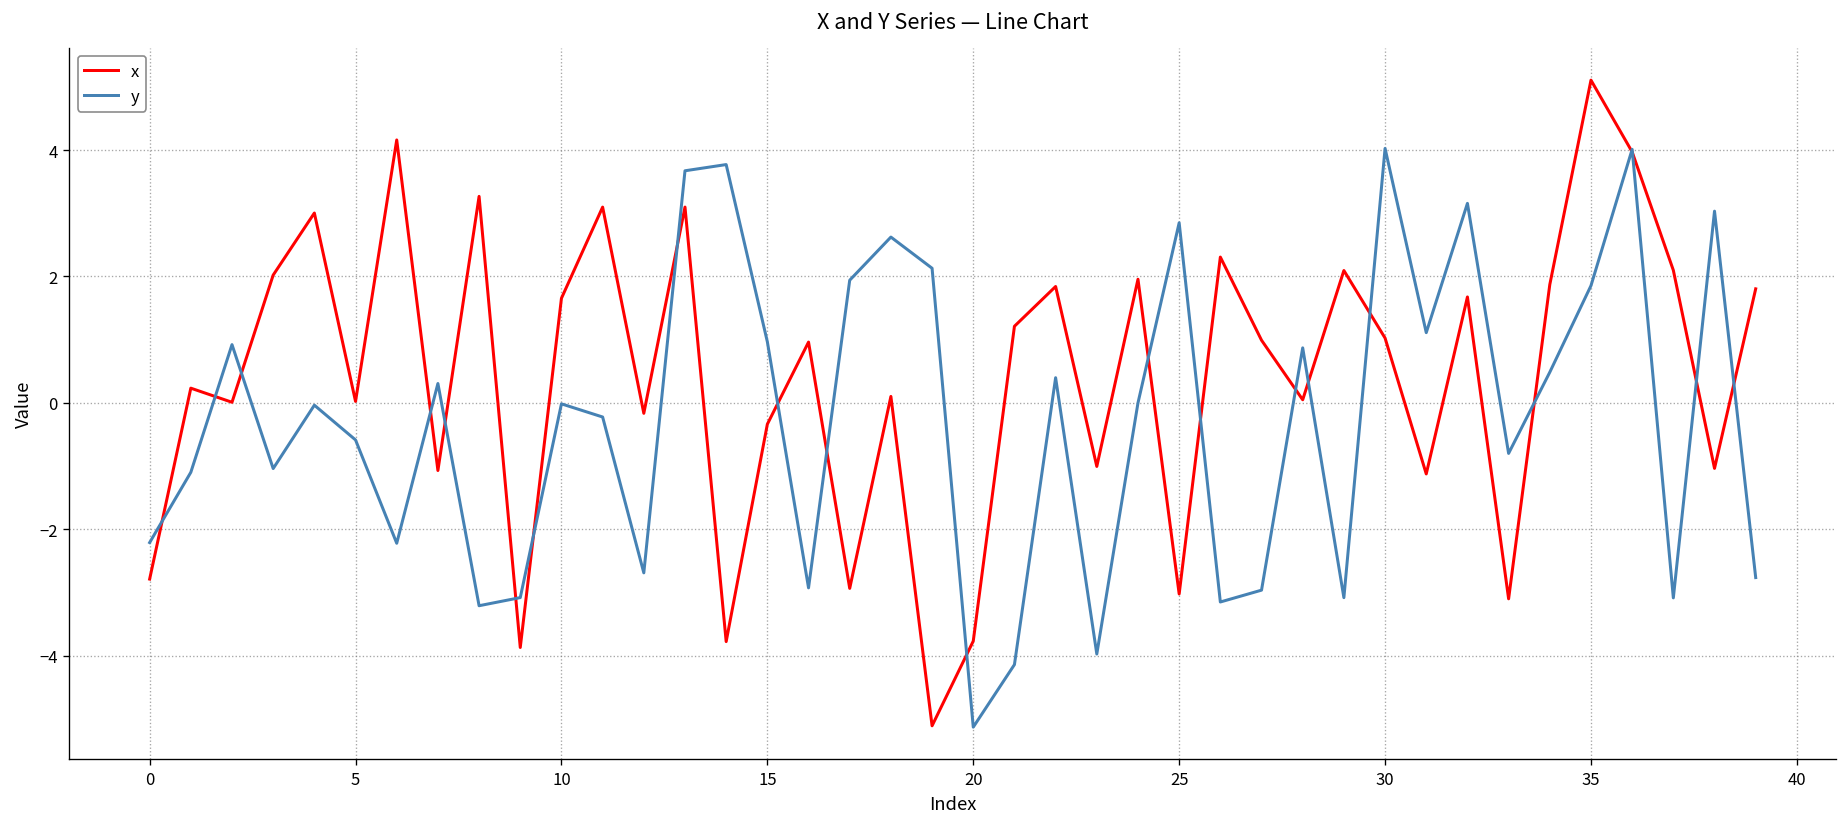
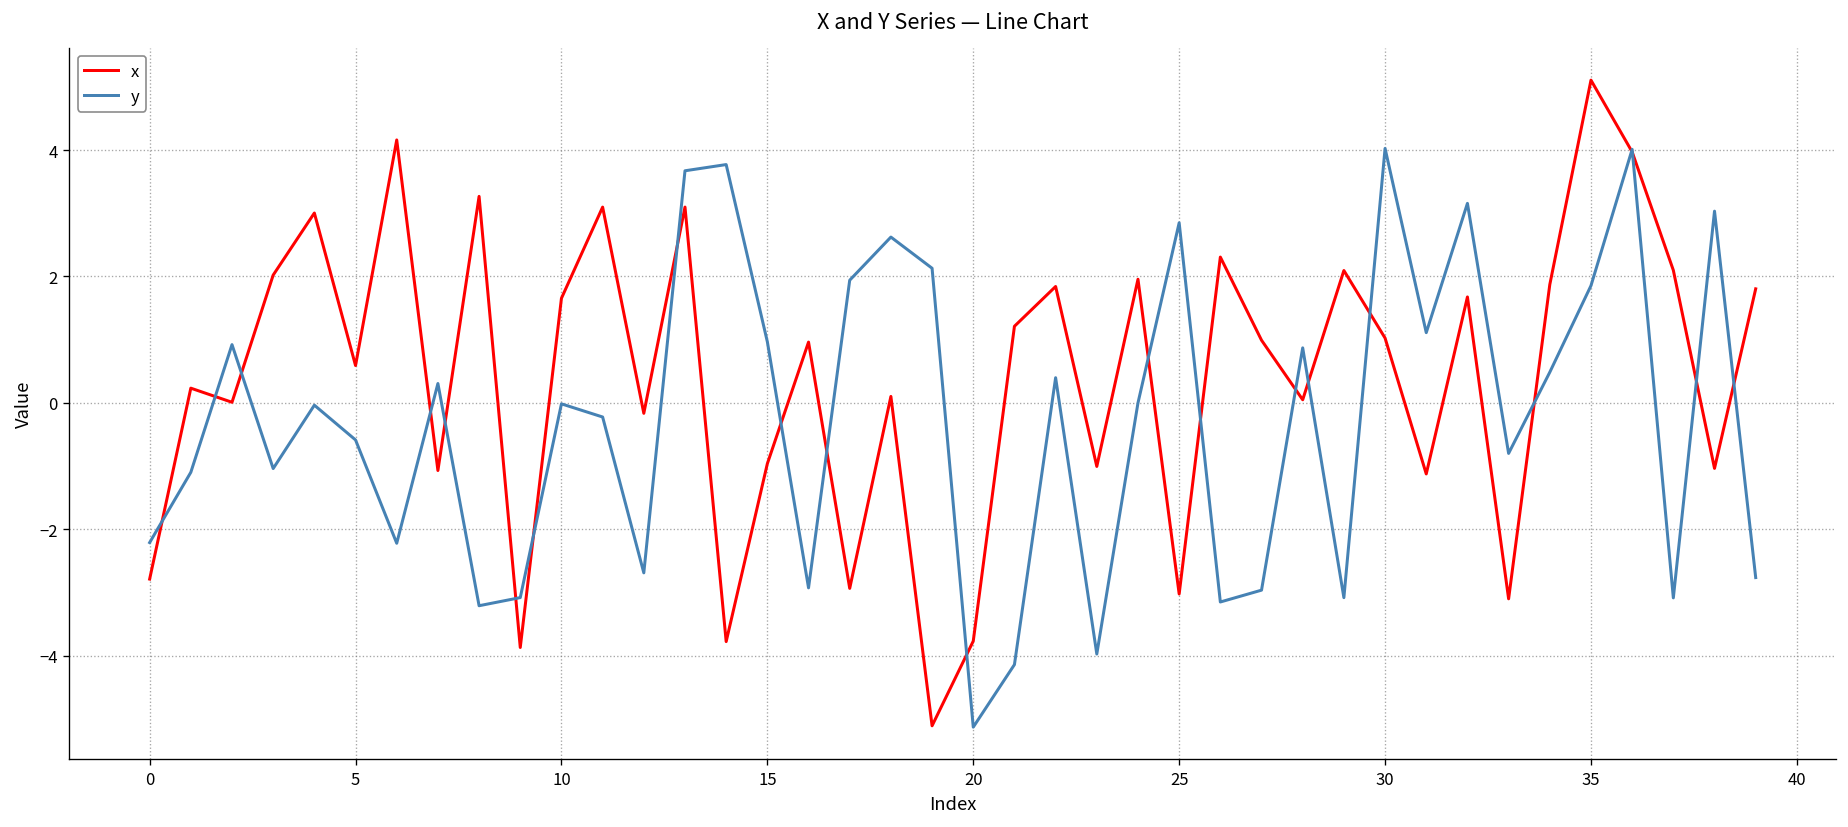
x, 5: 0.0 -> 0.6
x, 15: -0.3 -> -1.0
